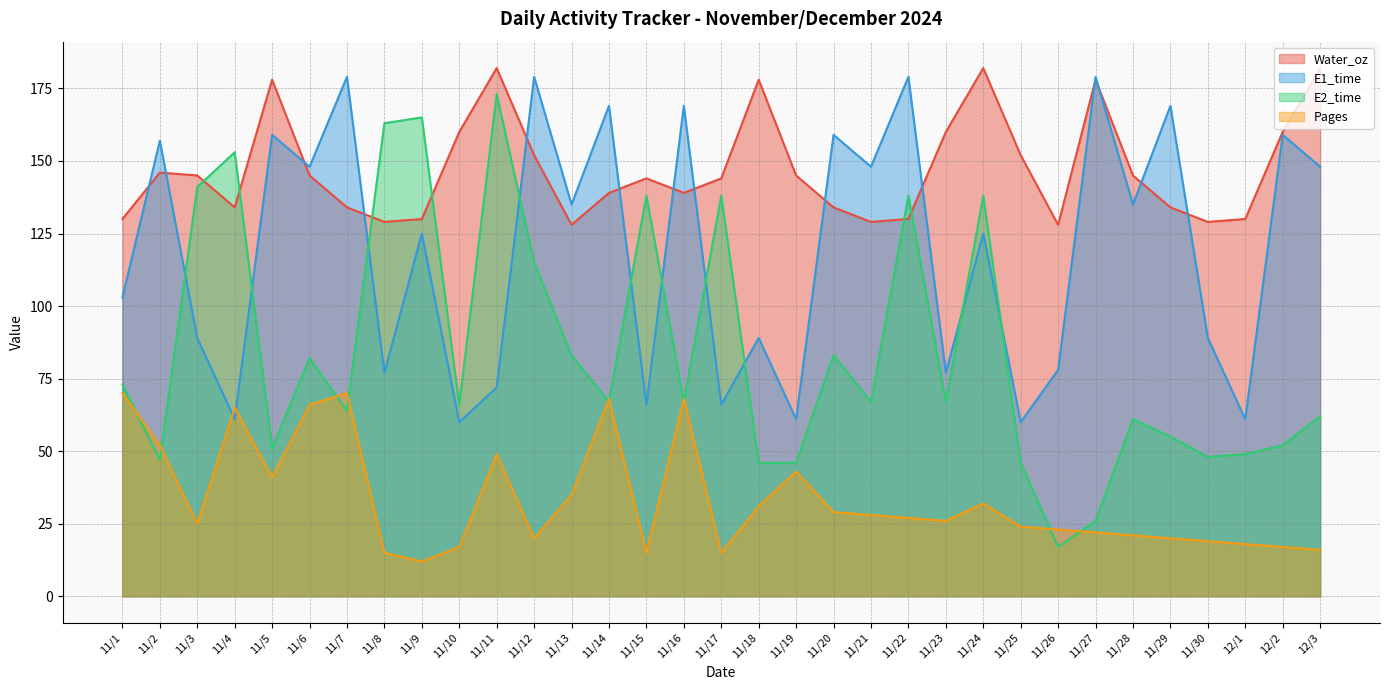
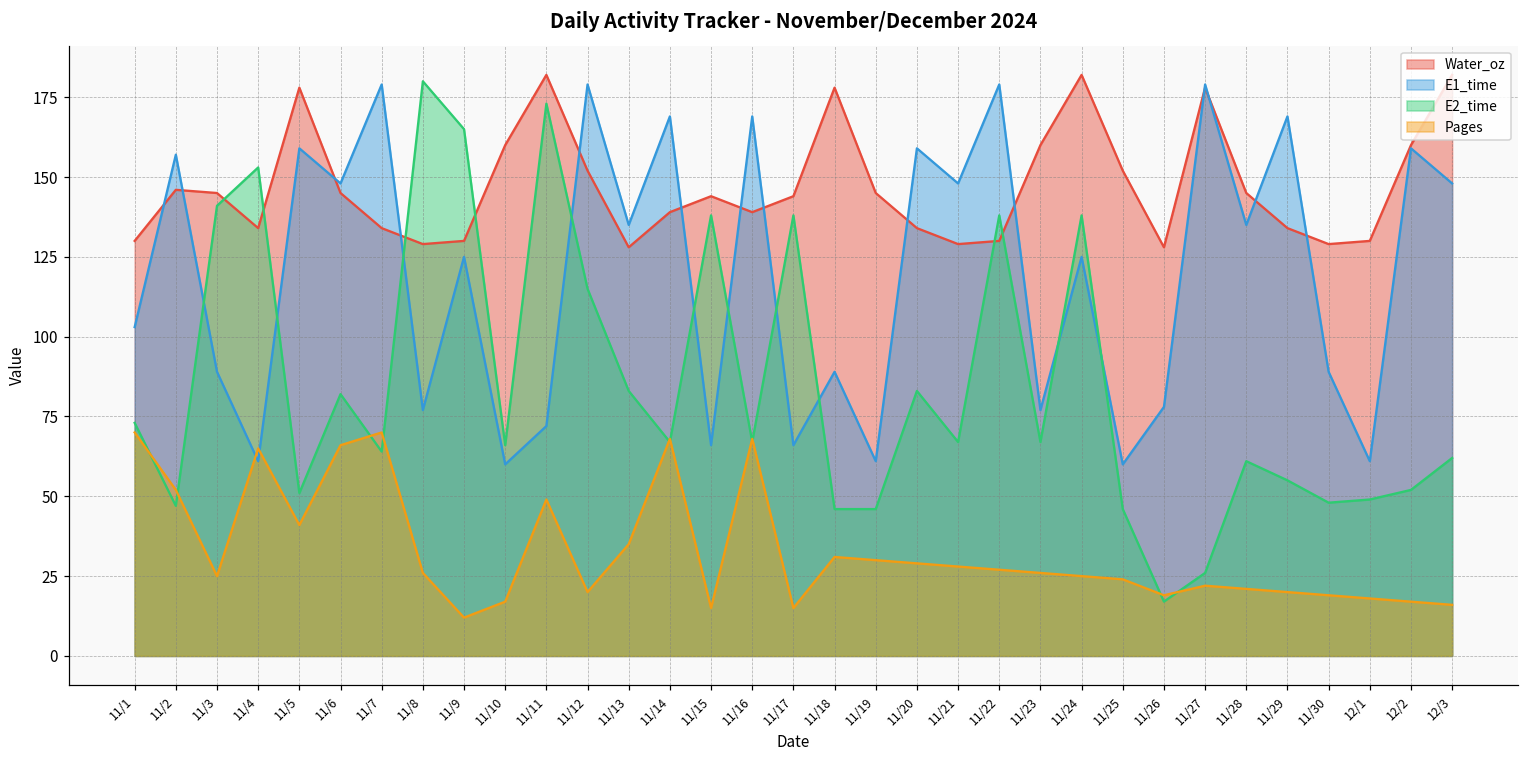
E2_time, 11/8: 163 -> 180
Pages, 11/8: 15 -> 26
Pages, 11/19: 43 -> 30
Pages, 11/24: 32 -> 25
Pages, 11/26: 23 -> 19
